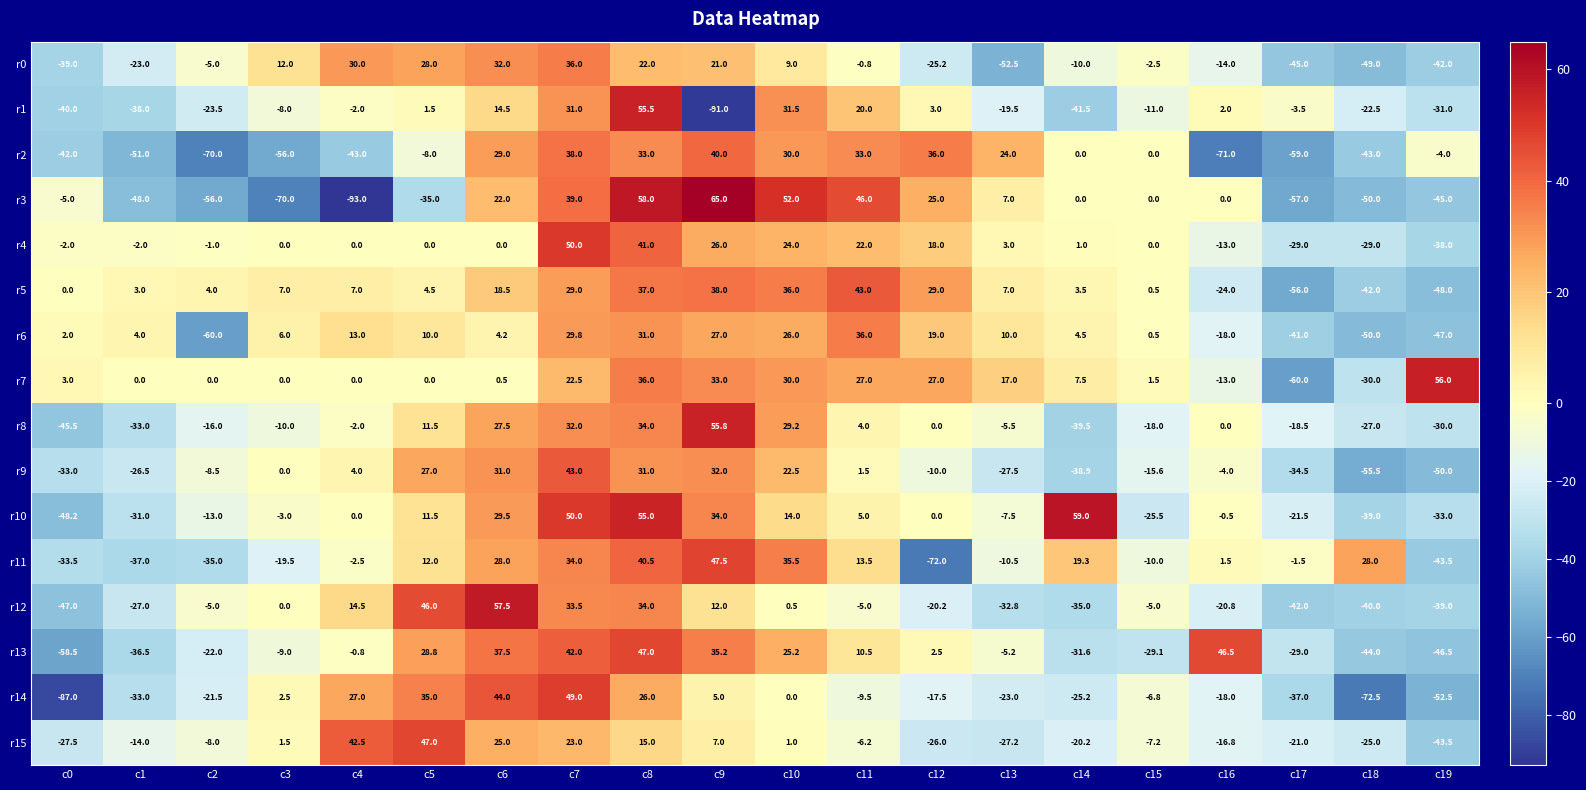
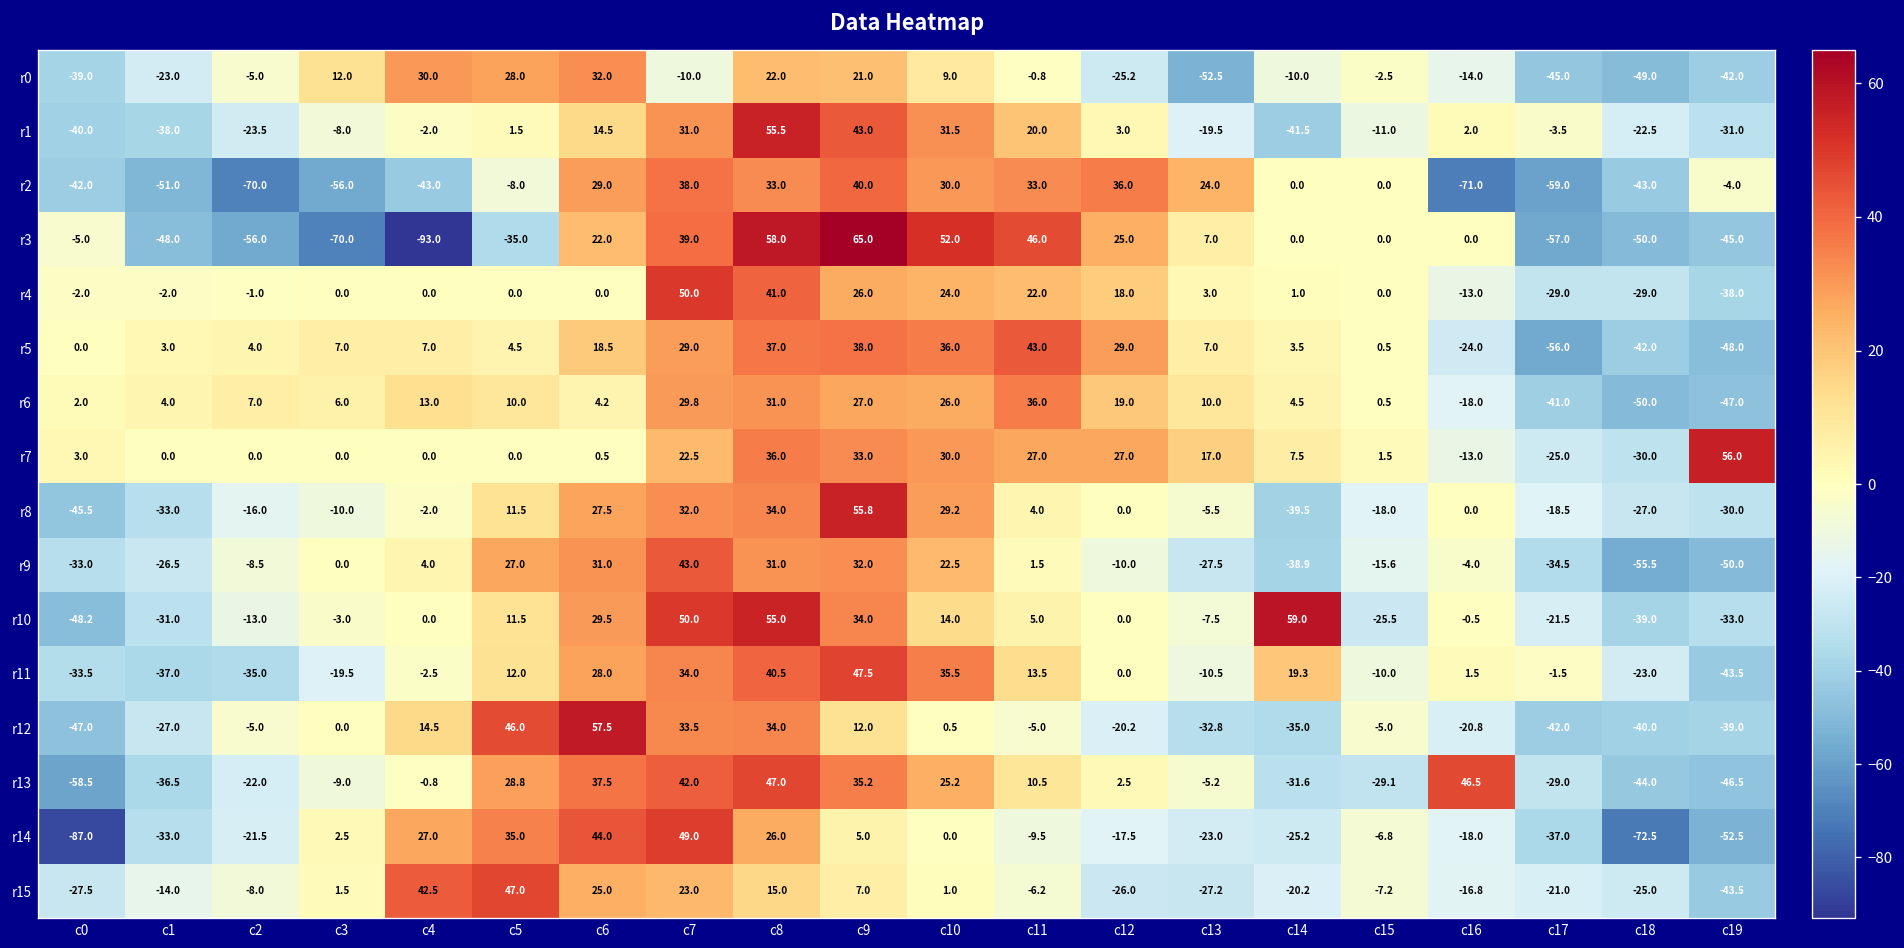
r0, c7: 36.0 -> -10.0
r1, c9: -91.0 -> 43.0
r6, c2: -60.0 -> 7.0
r7, c17: -60.0 -> -25.0
r11, c12: -72.0 -> 0.0
r11, c18: 28.0 -> -23.0
